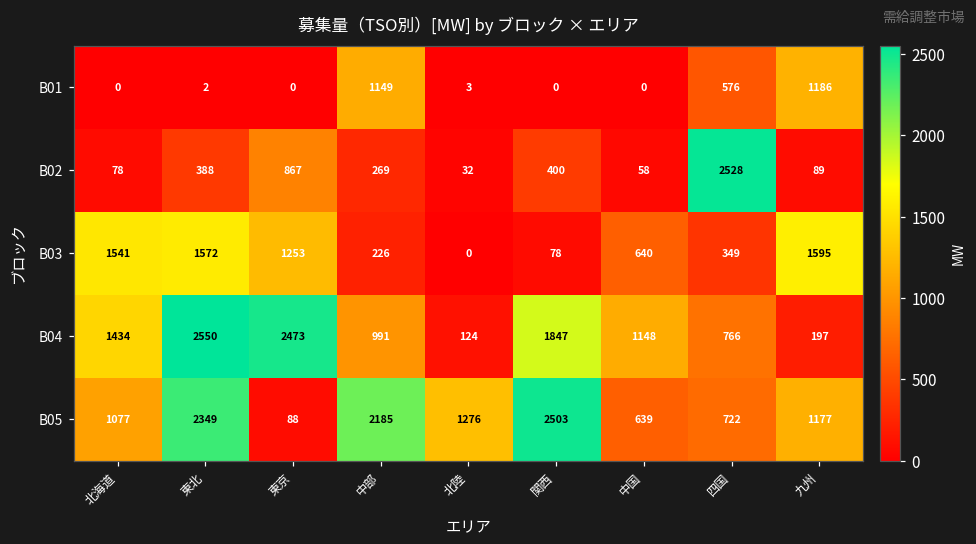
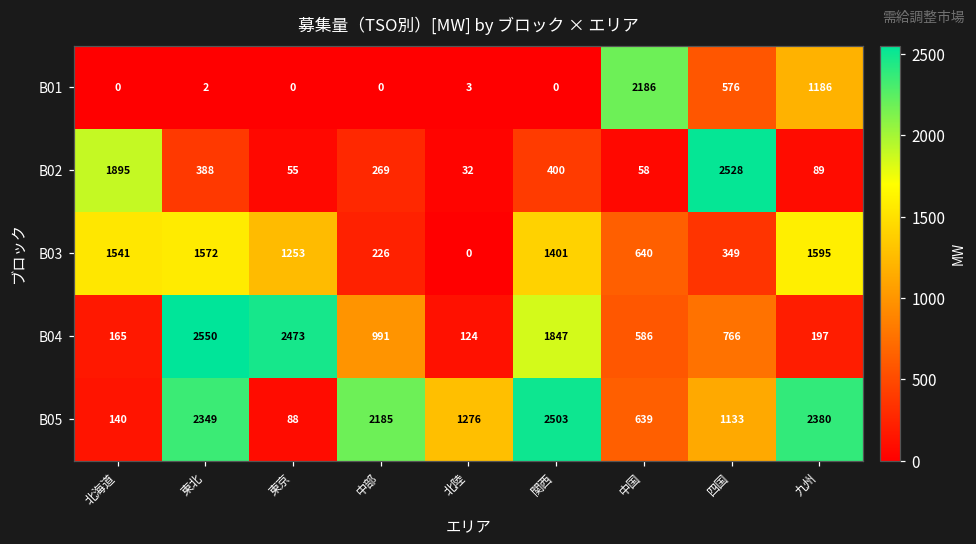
B01, 中部: 1149 -> 0
B01, 中国: 0 -> 2186
B02, 北海道: 78 -> 1895
B02, 東京: 867 -> 55
B03, 関西: 78 -> 1401
B04, 北海道: 1434 -> 165
B04, 中国: 1148 -> 586
B05, 北海道: 1077 -> 140
B05, 四国: 722 -> 1133
B05, 九州: 1177 -> 2380
